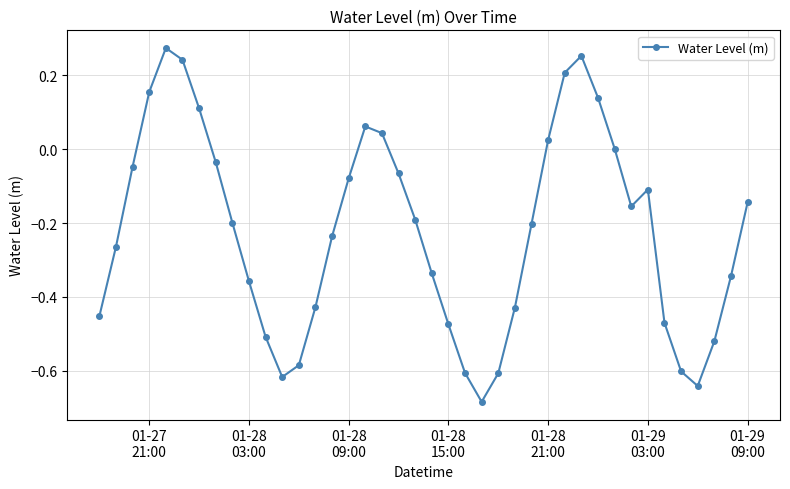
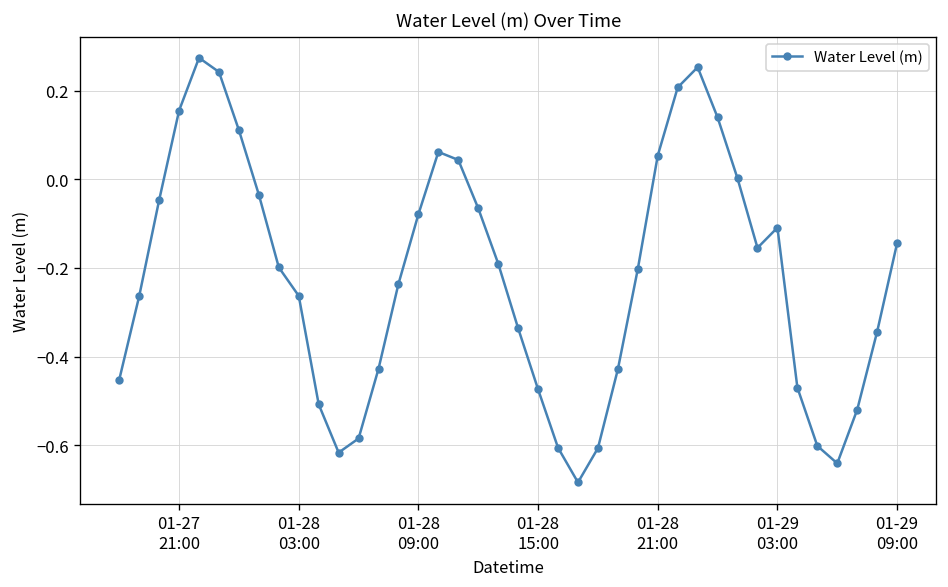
01-28 03:00: -0.36 -> -0.26
01-28 21:00: 0.02 -> 0.05
